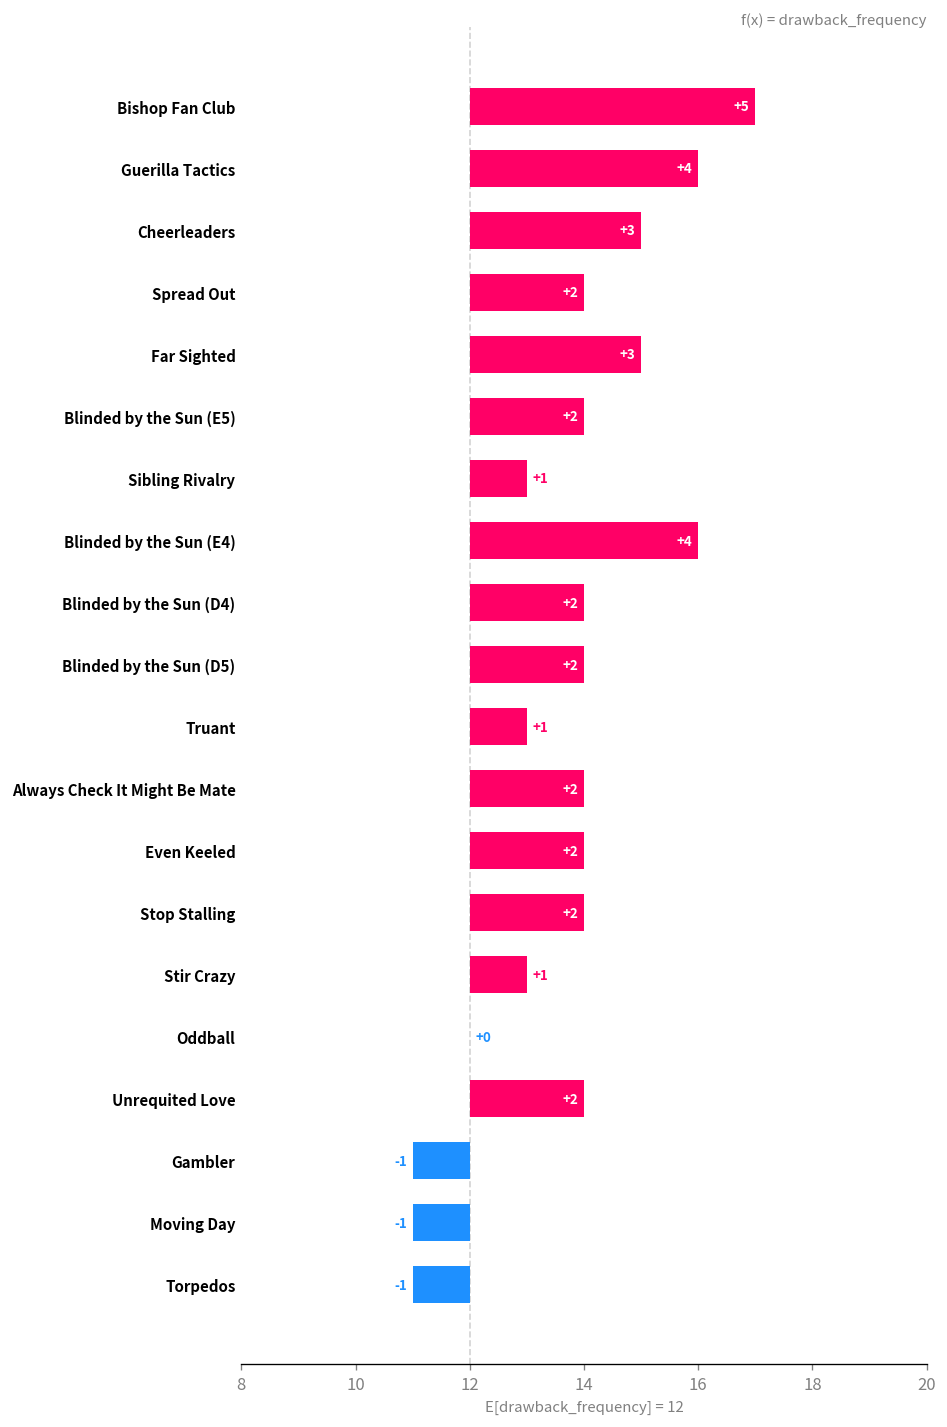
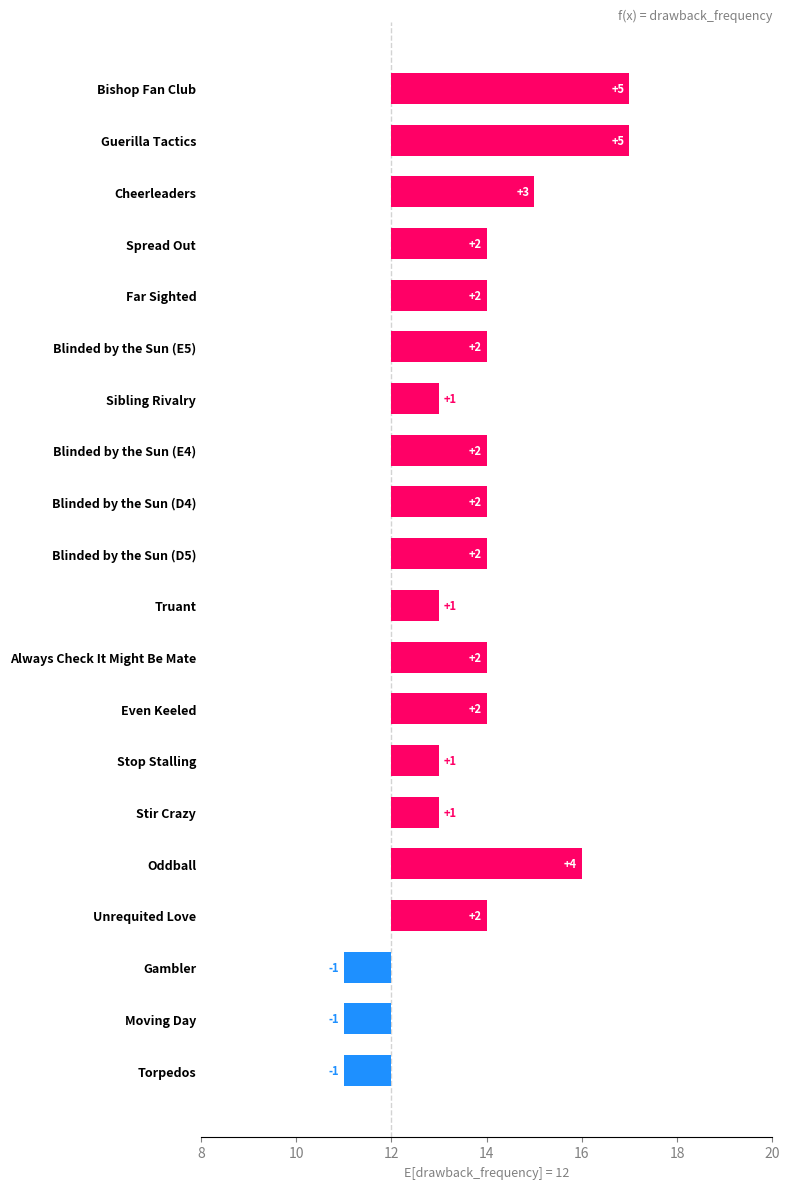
Guerilla Tactics: +4 -> +5
Far Sighted: +3 -> +2
Blinded by the Sun (E4): +4 -> +2
Stop Stalling: +2 -> +1
Oddball: +0 -> +4
